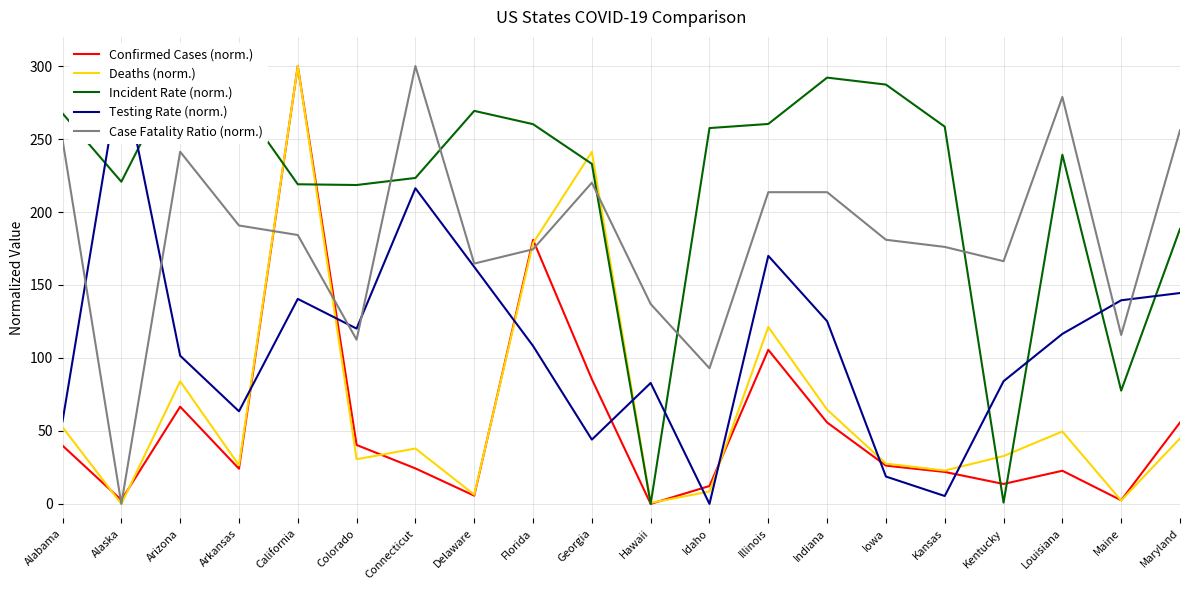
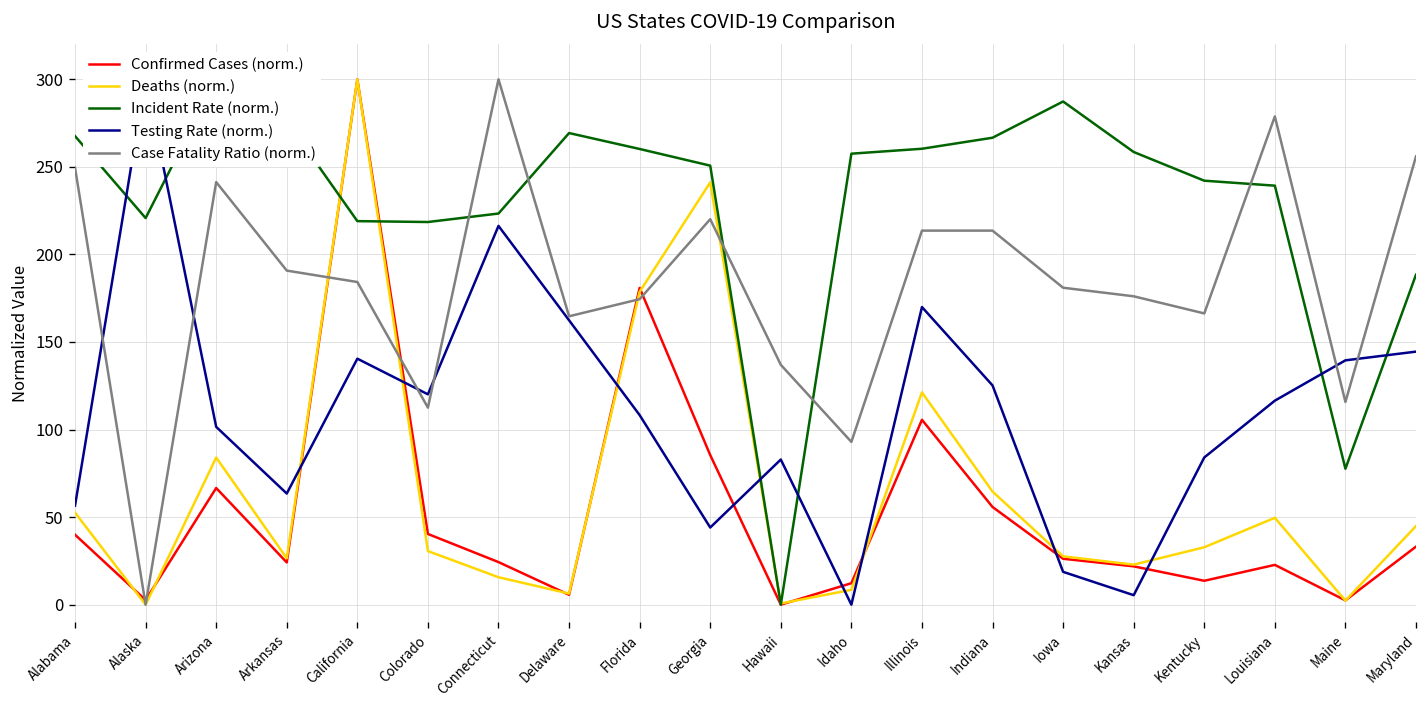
Deaths (norm.), Connecticut: 38 -> 16
Incident Rate (norm.), Georgia: 233 -> 251
Incident Rate (norm.), Indiana: 292 -> 267
Incident Rate (norm.), Kentucky: 1 -> 242
Confirmed Cases (norm.), Maryland: 56 -> 33
